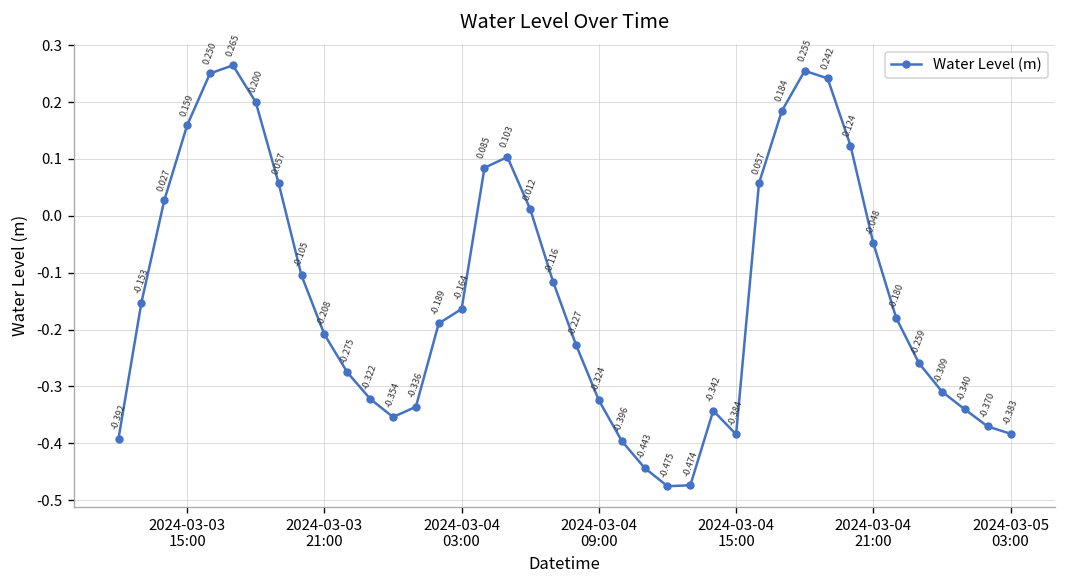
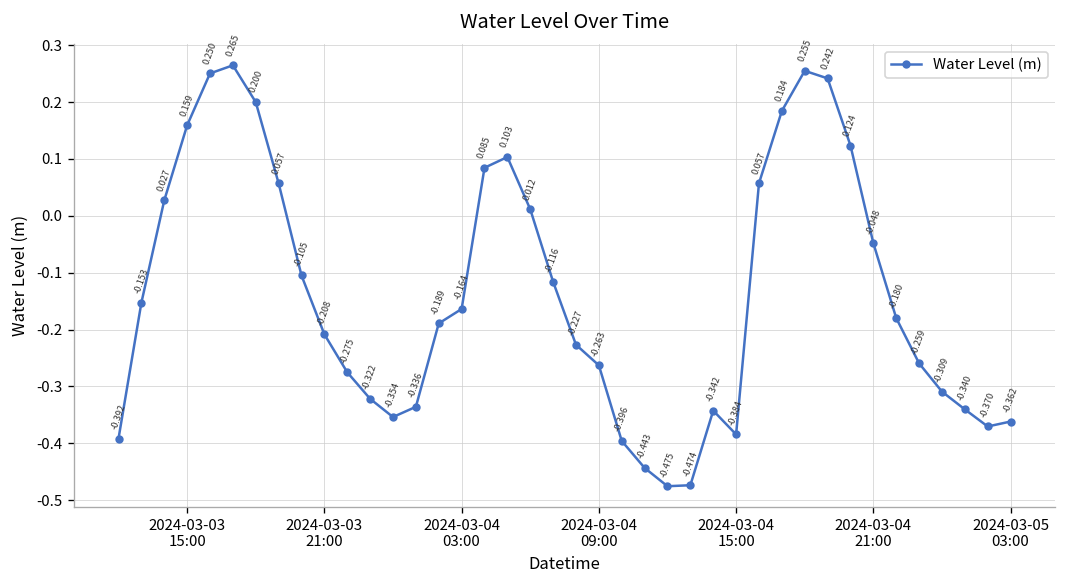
2024-03-04 09:00: -0.324 -> -0.263
2024-03-05 03:00: -0.383 -> -0.362
